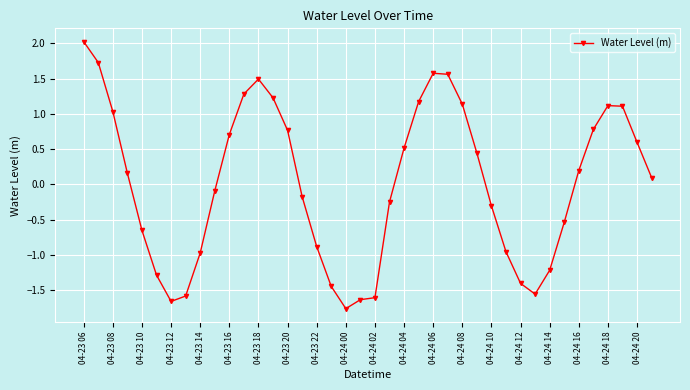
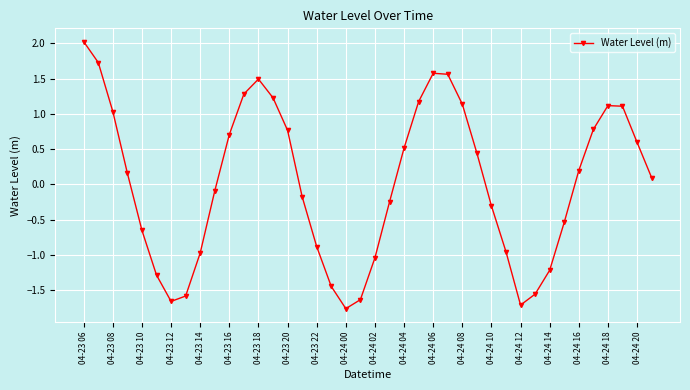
04-24 02: -1.6 -> -1.0
04-24 12: -1.4 -> -1.7
